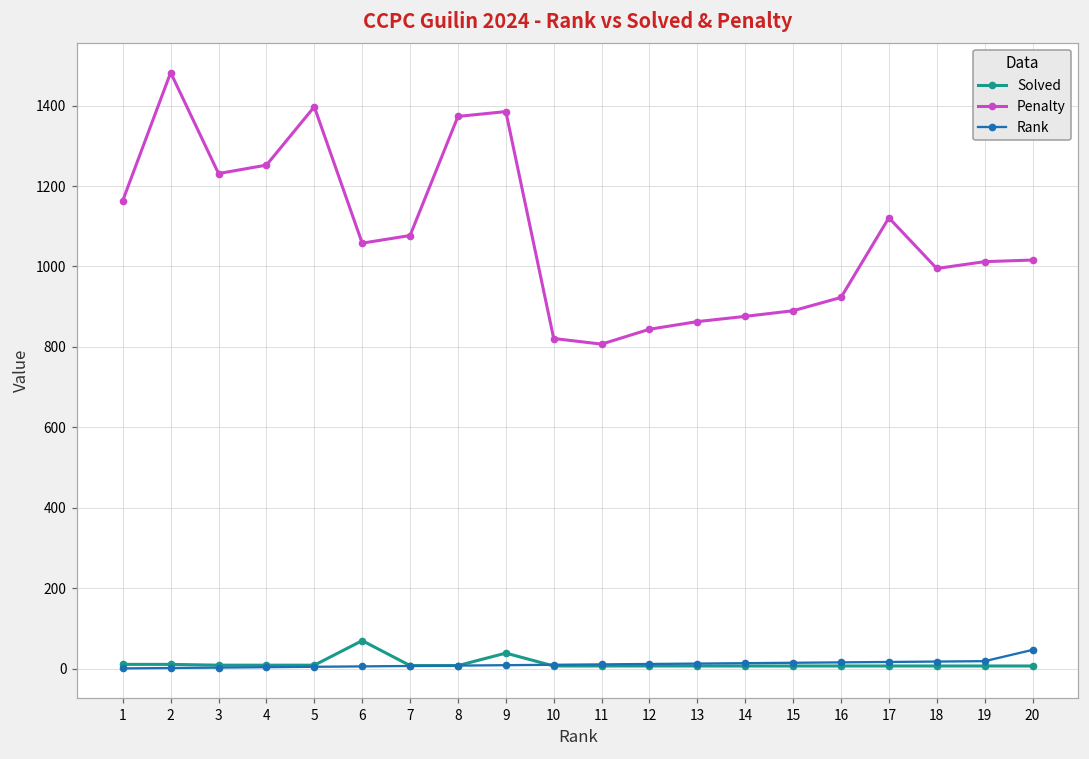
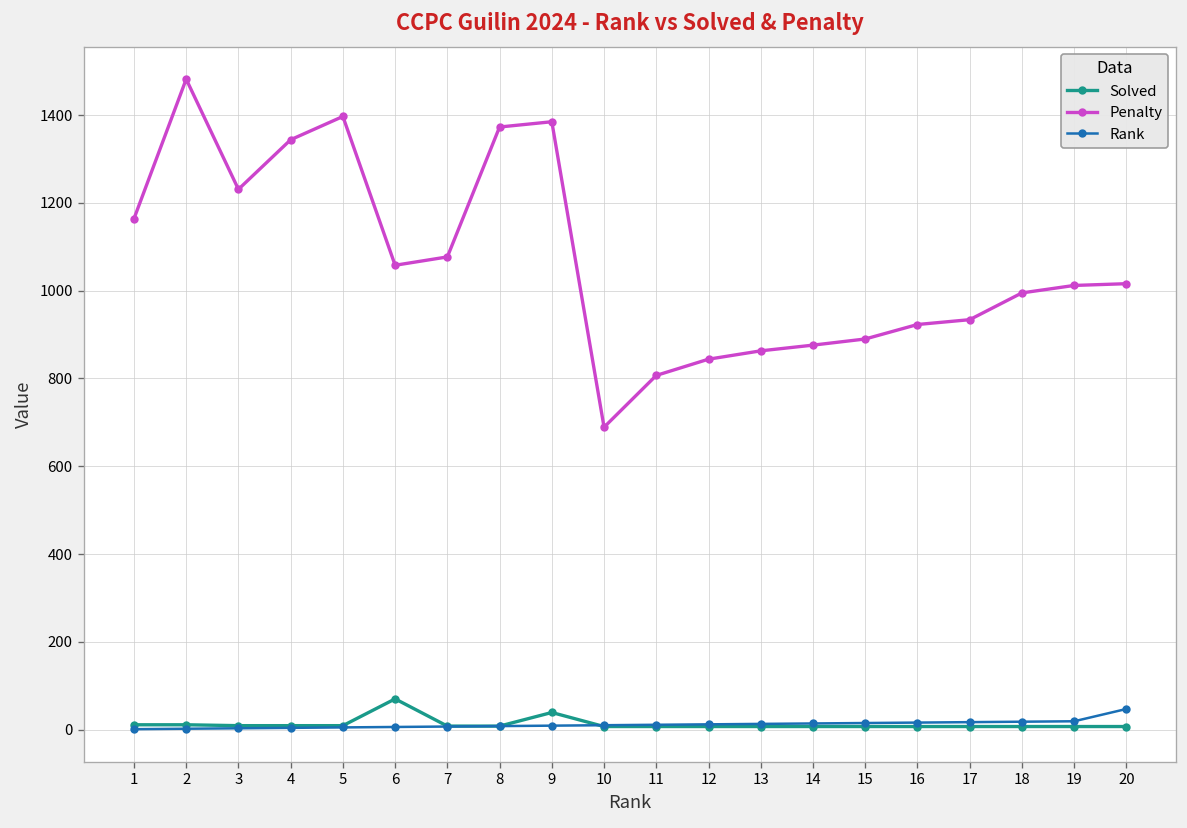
Penalty, 4: 1250 -> 1340
Penalty, 10: 820 -> 690
Penalty, 17: 1120 -> 930
